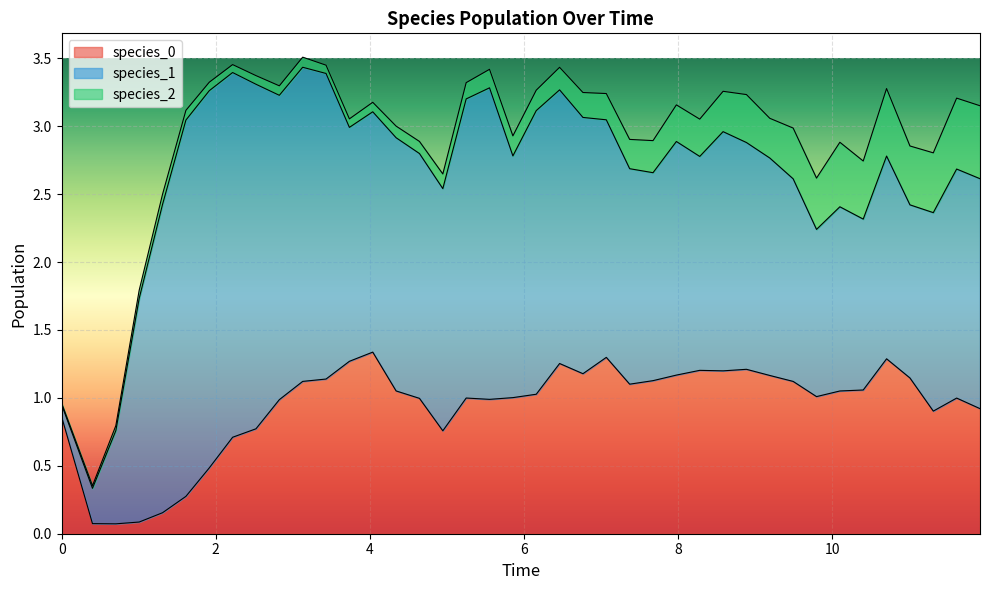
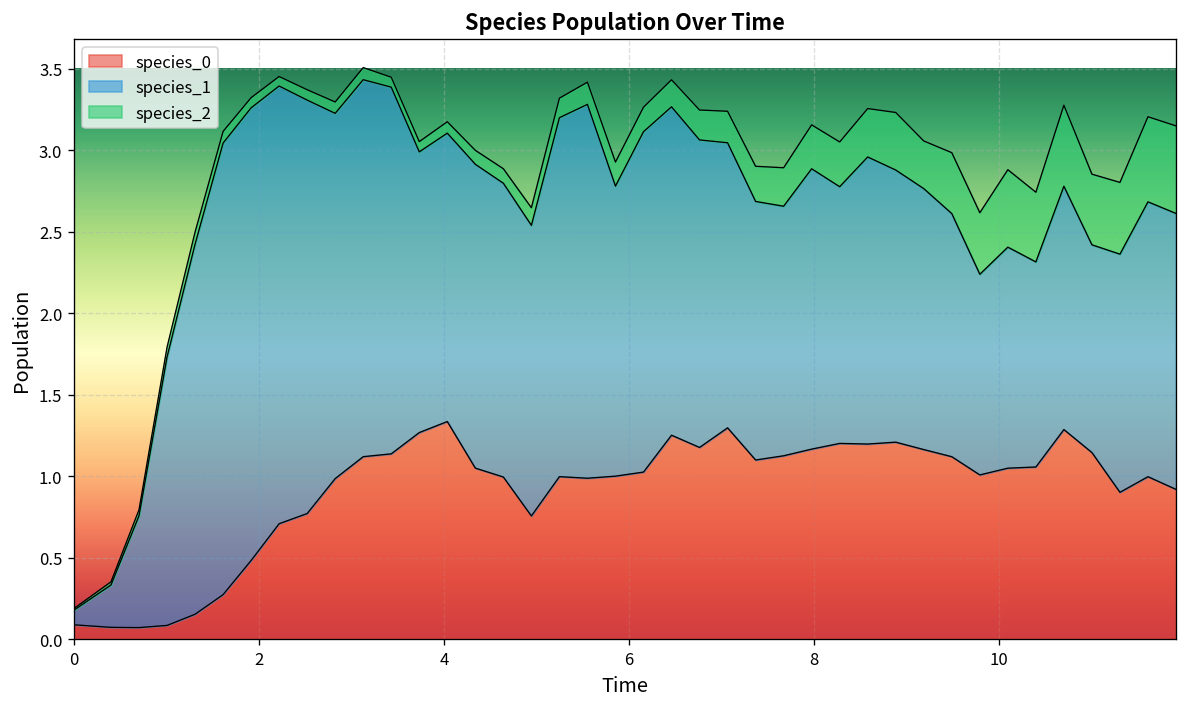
species_0, 0: 0.86 -> 0.09
